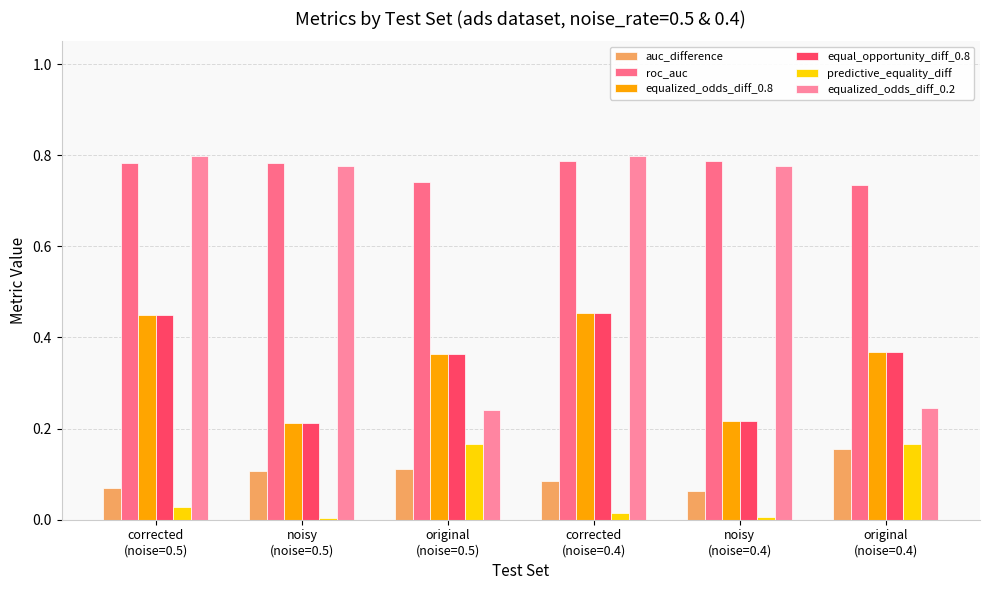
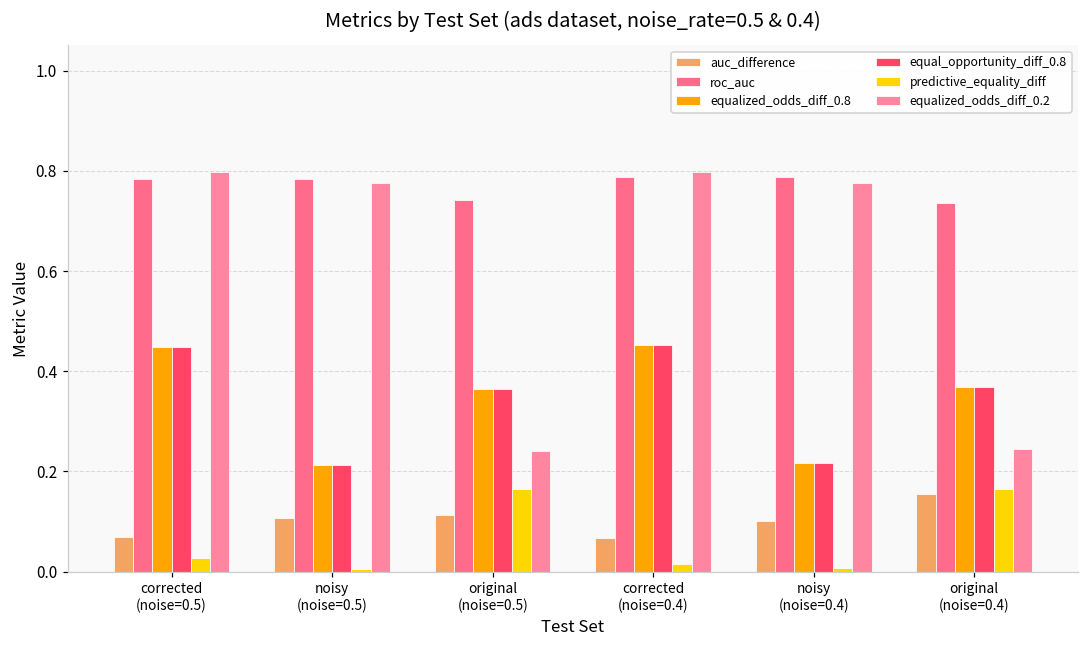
auc_difference, corrected (noise=0.4): 0.09 -> 0.07
auc_difference, noisy (noise=0.4): 0.06 -> 0.10
